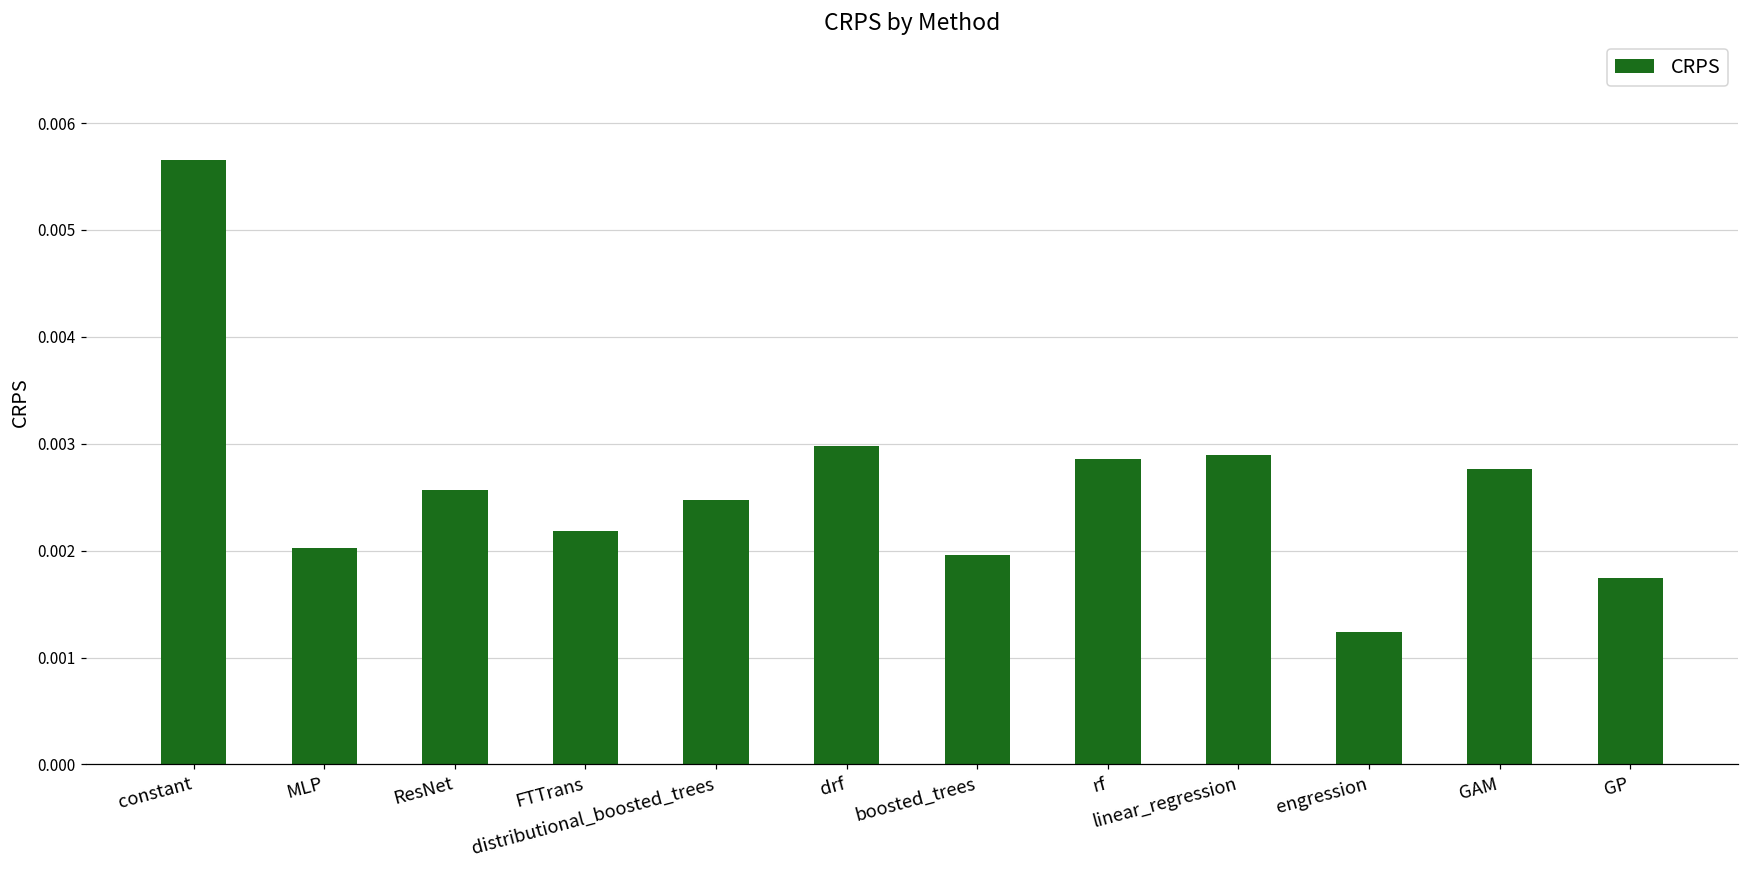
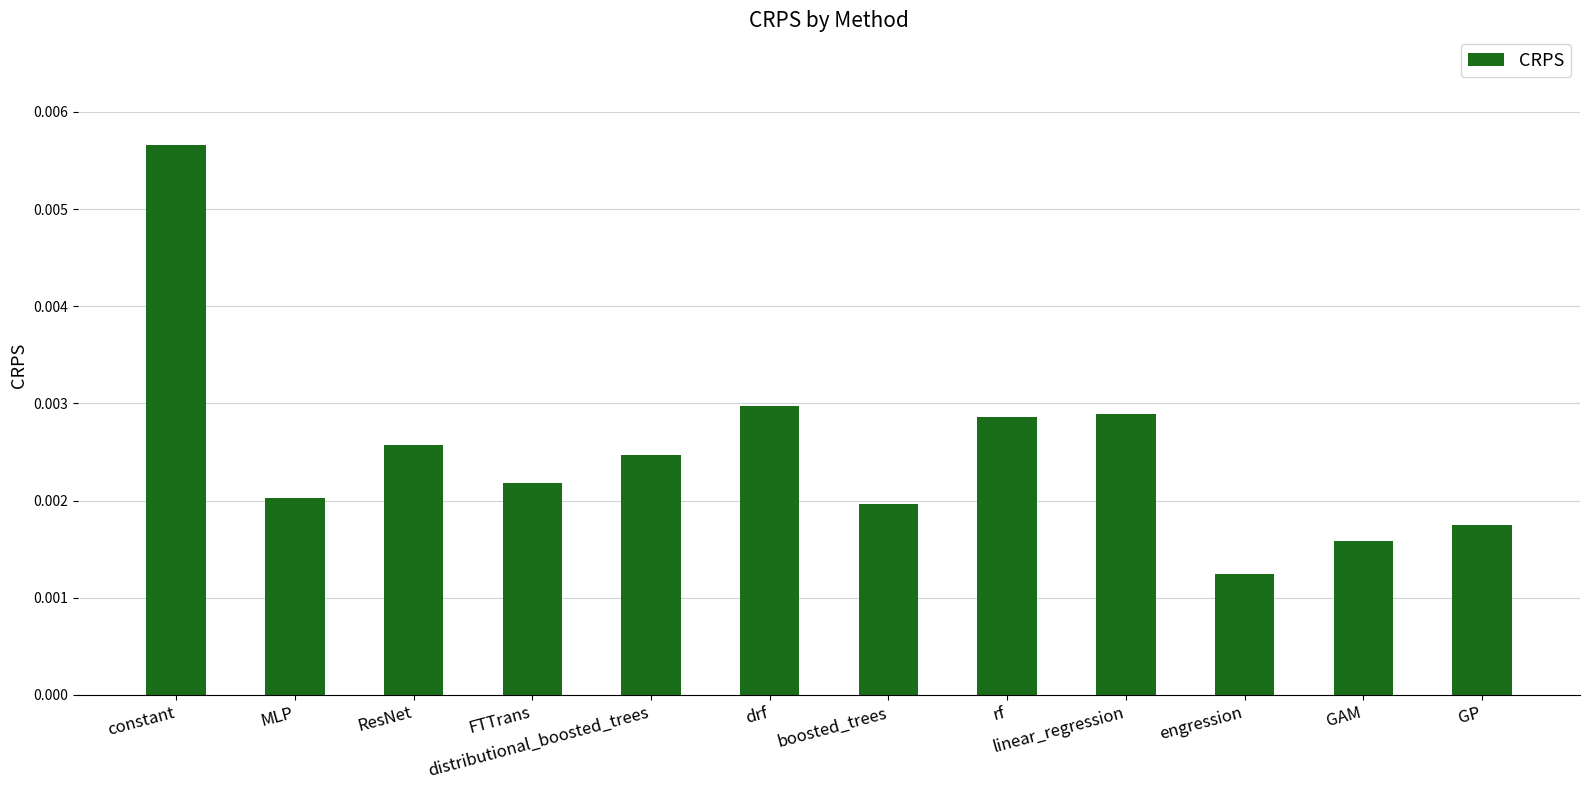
GAM: 0.0028 -> 0.0016
